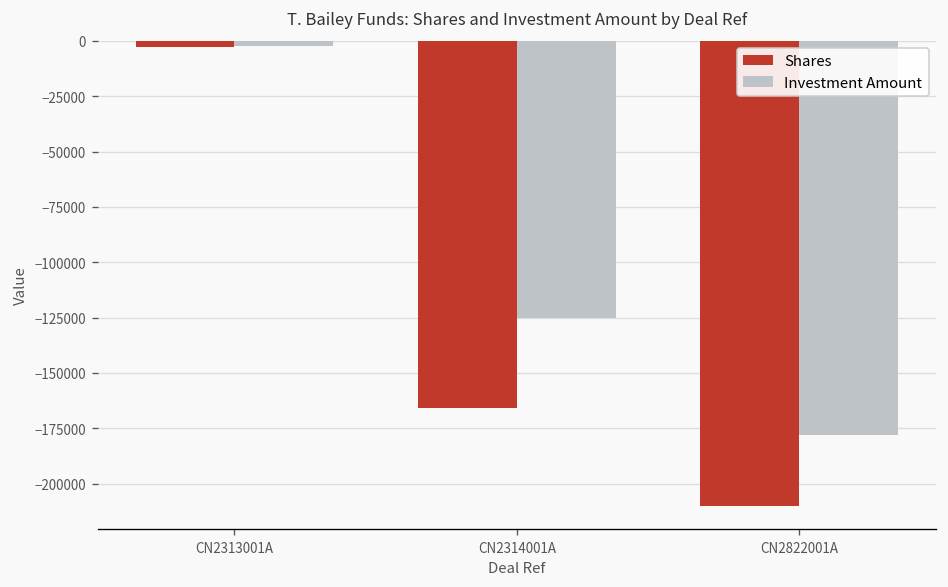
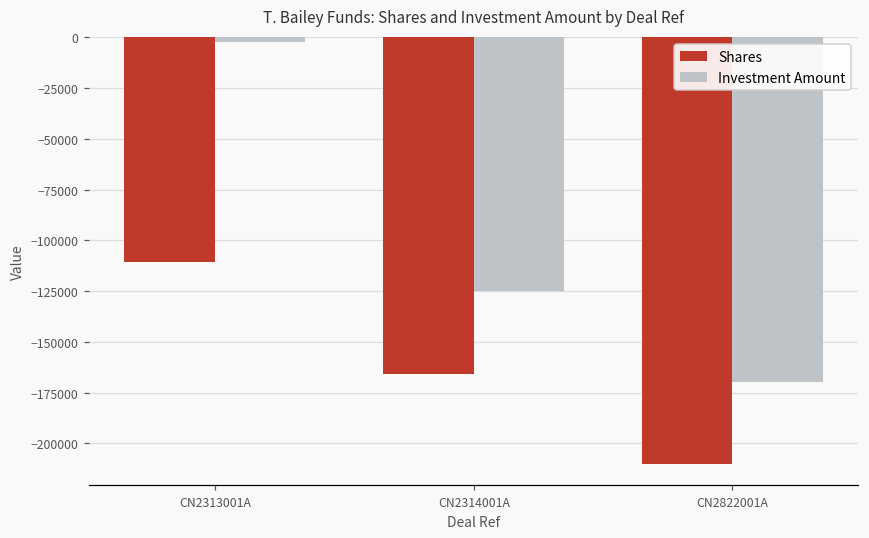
Shares, CN2313001A: -3000 -> -111000
Investment Amount, CN2822001A: -178000 -> -170000
